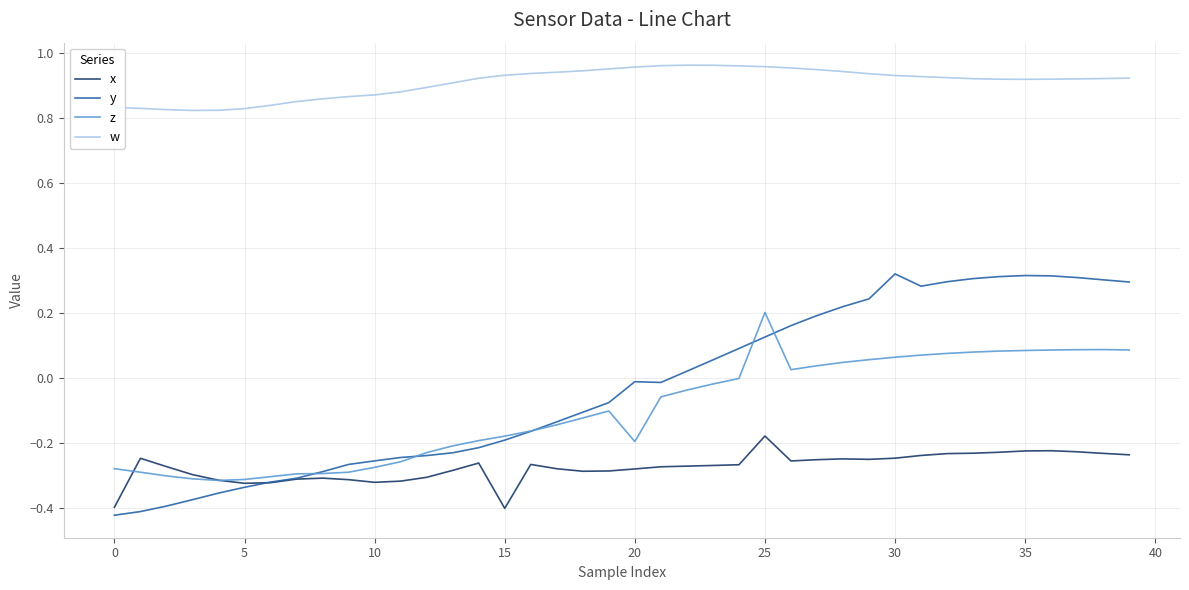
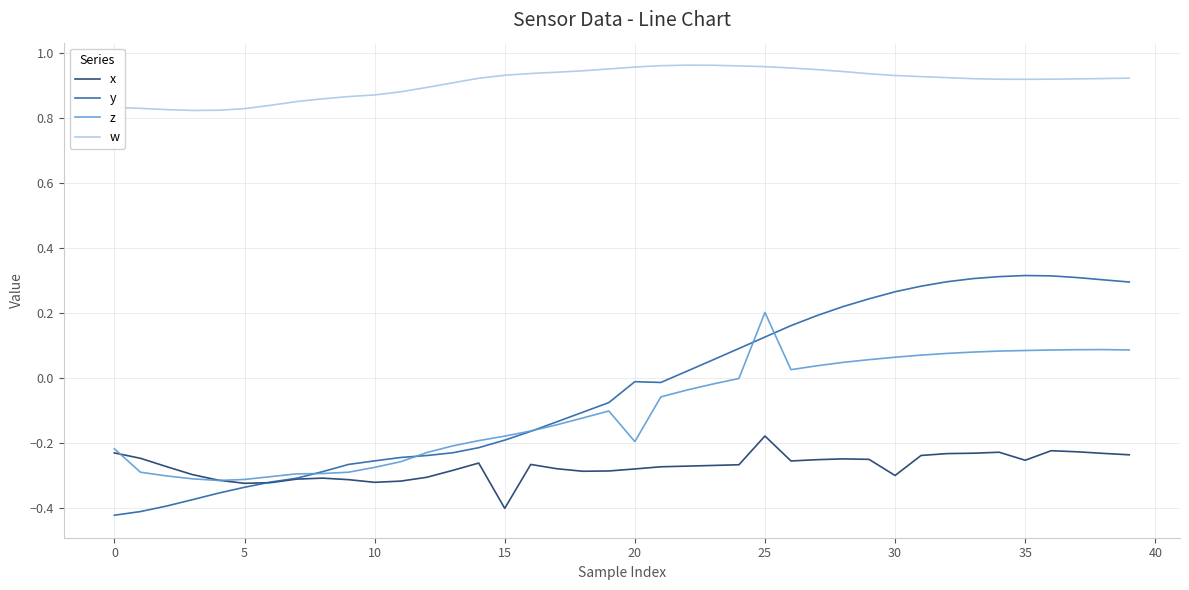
x, 0: -0.40 -> -0.23
z, 0: -0.28 -> -0.22
x, 30: -0.25 -> -0.30
y, 30: 0.32 -> 0.27
x, 35: -0.22 -> -0.25
